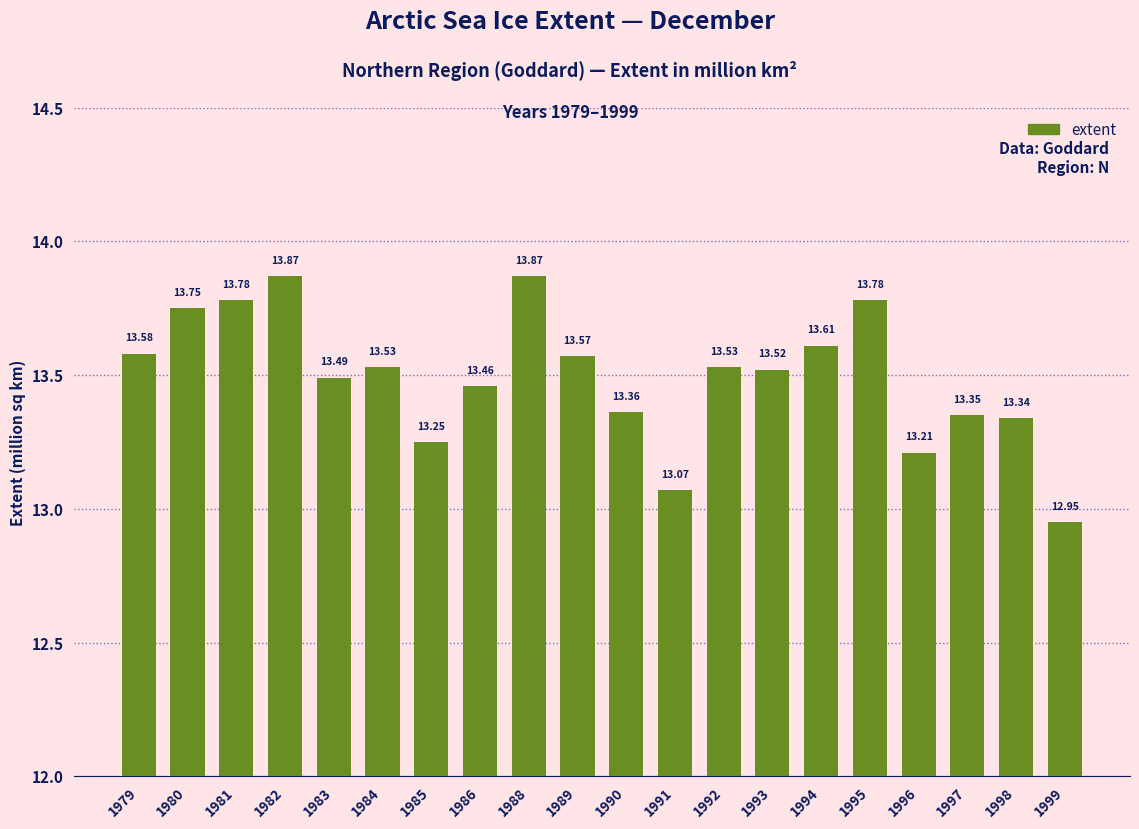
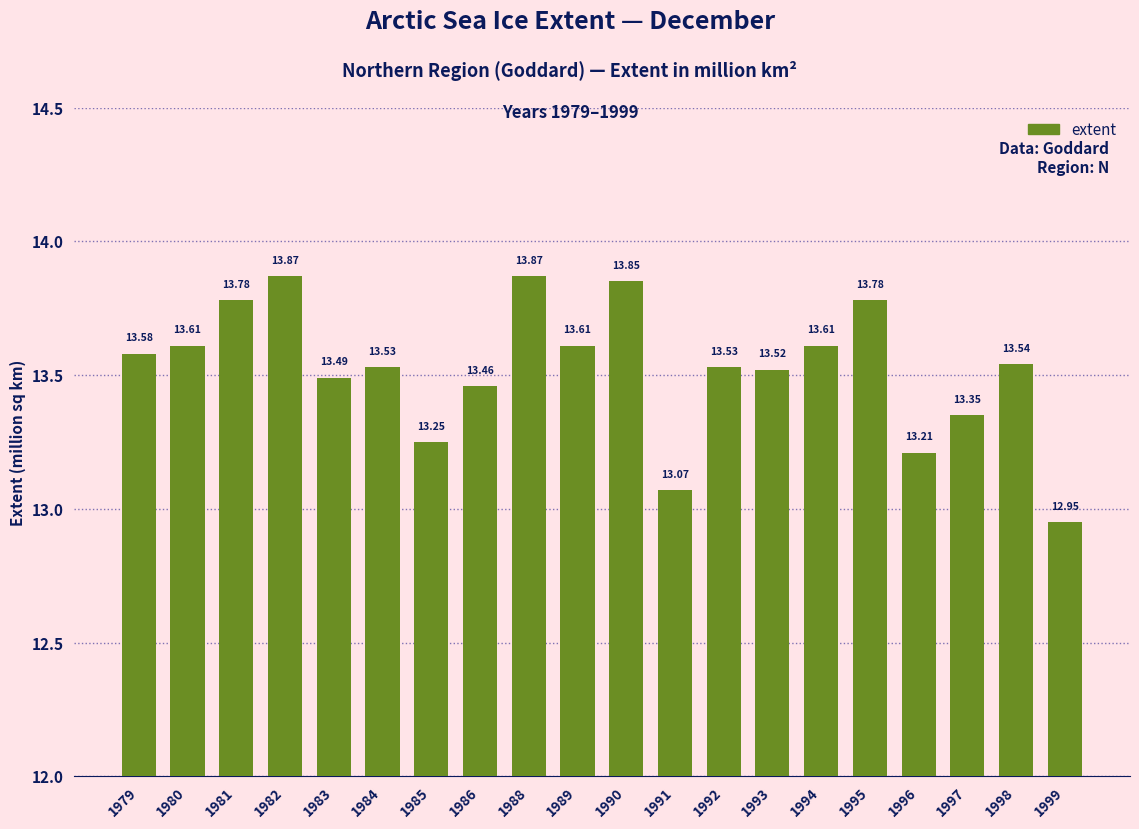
1980: 13.75 -> 13.61
1989: 13.57 -> 13.61
1990: 13.36 -> 13.85
1998: 13.34 -> 13.54
